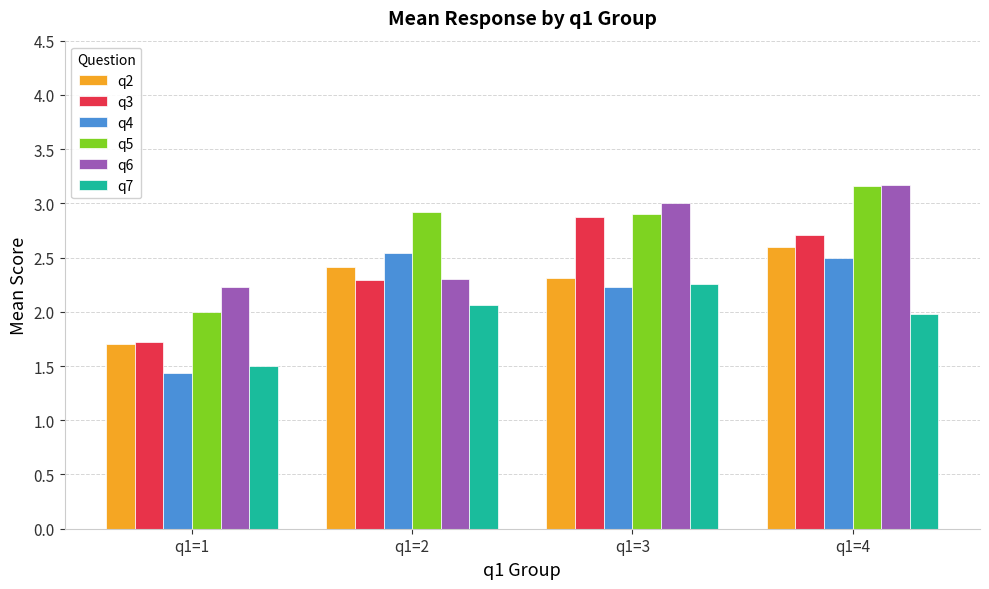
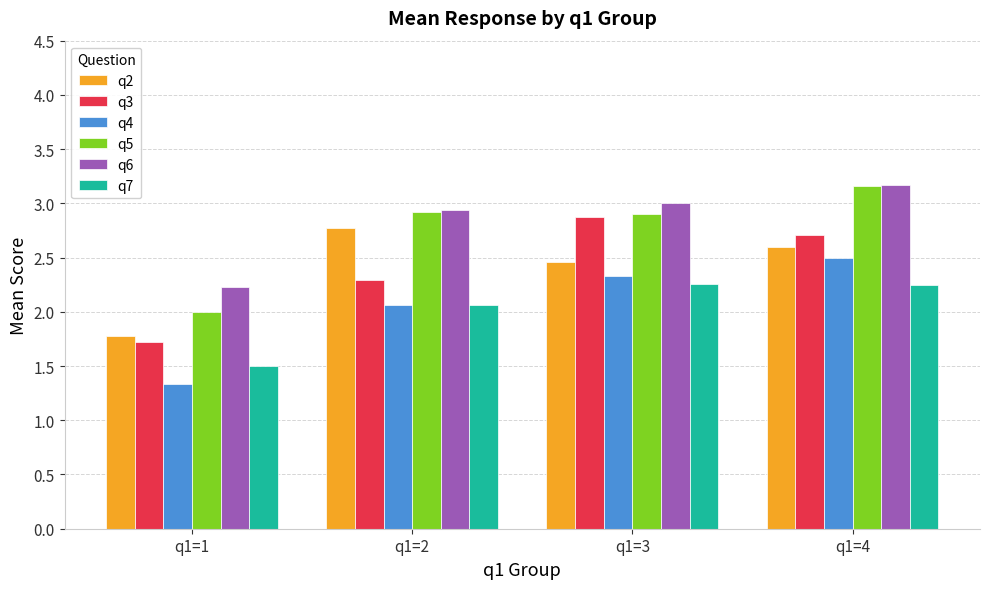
q2, q1=1: 1.70 -> 1.78
q4, q1=1: 1.44 -> 1.33
q2, q1=2: 2.41 -> 2.77
q4, q1=2: 2.54 -> 2.06
q6, q1=2: 2.30 -> 2.94
q2, q1=3: 2.31 -> 2.46
q4, q1=3: 2.23 -> 2.33
q7, q1=4: 1.98 -> 2.25
